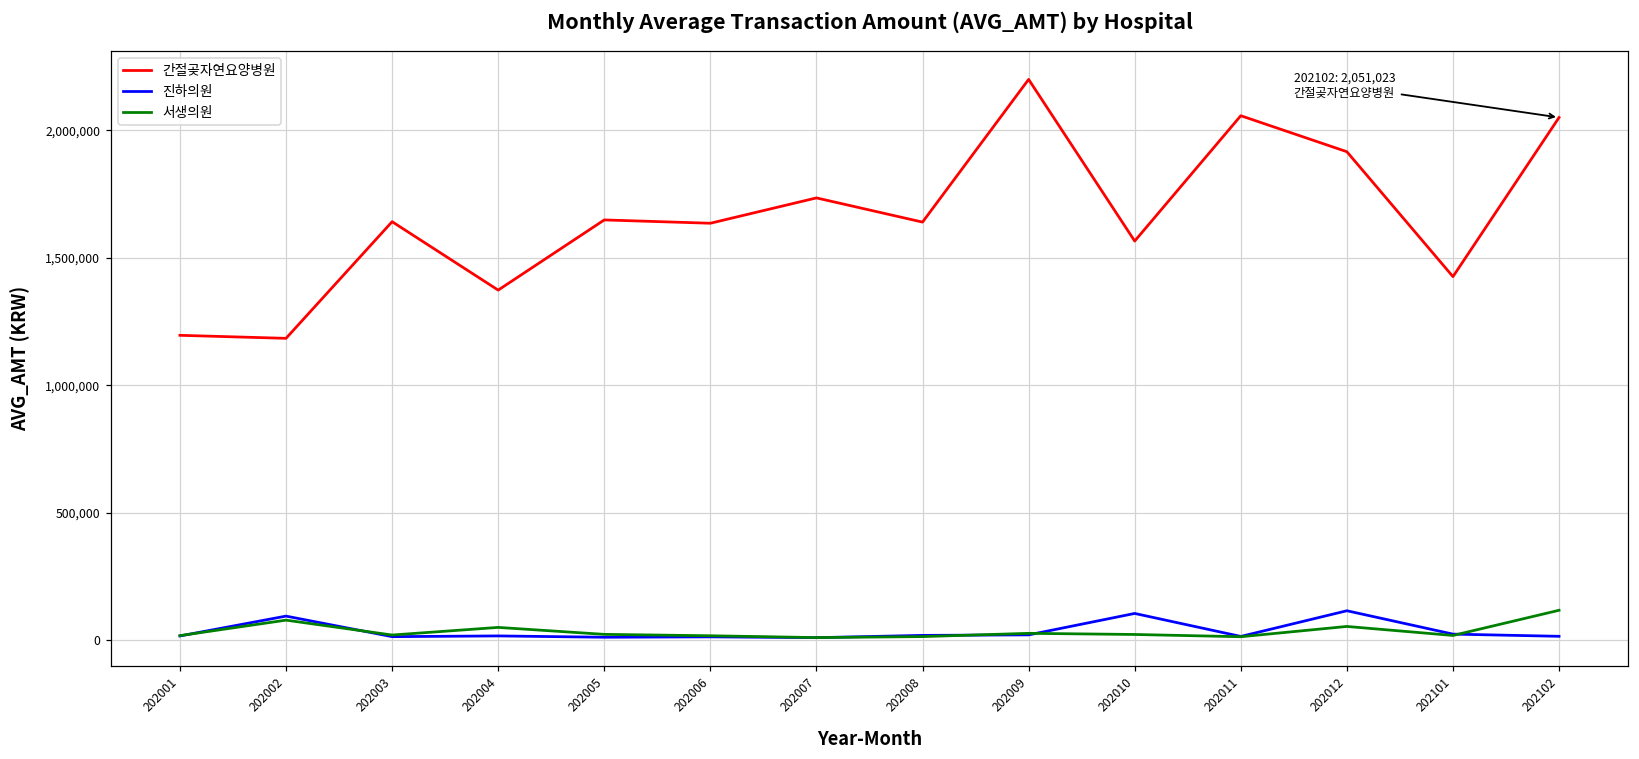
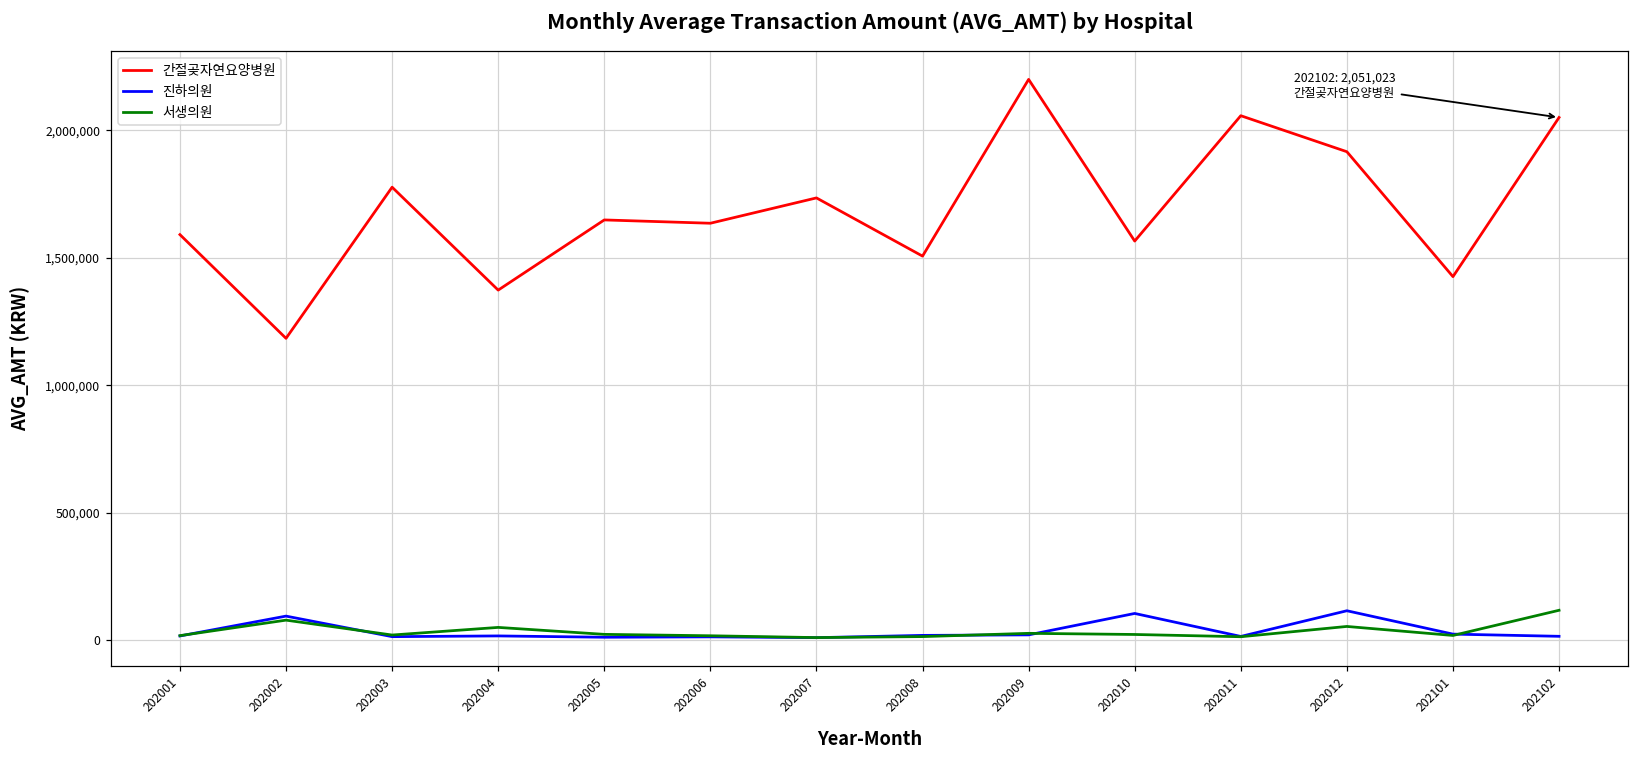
간절곶자연요양병원, 202001: 1,200,000 -> 1,590,000
간절곶자연요양병원, 202003: 1,640,000 -> 1,780,000
간절곶자연요양병원, 202008: 1,640,000 -> 1,510,000
